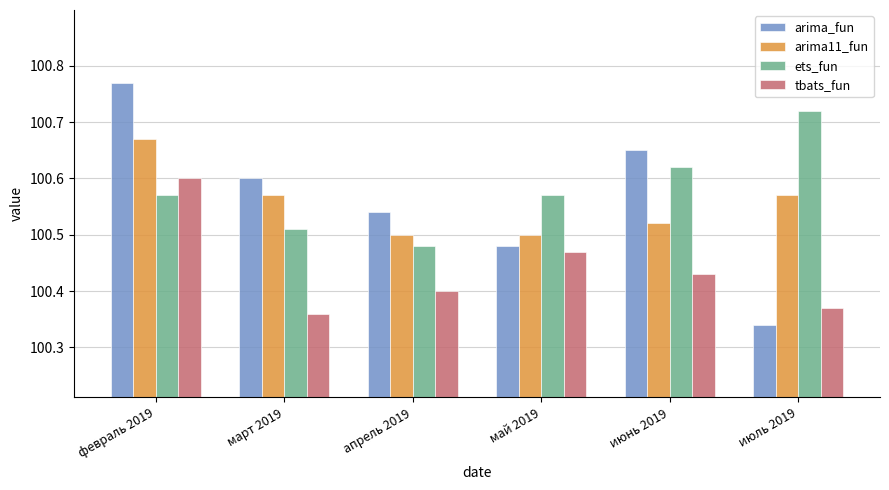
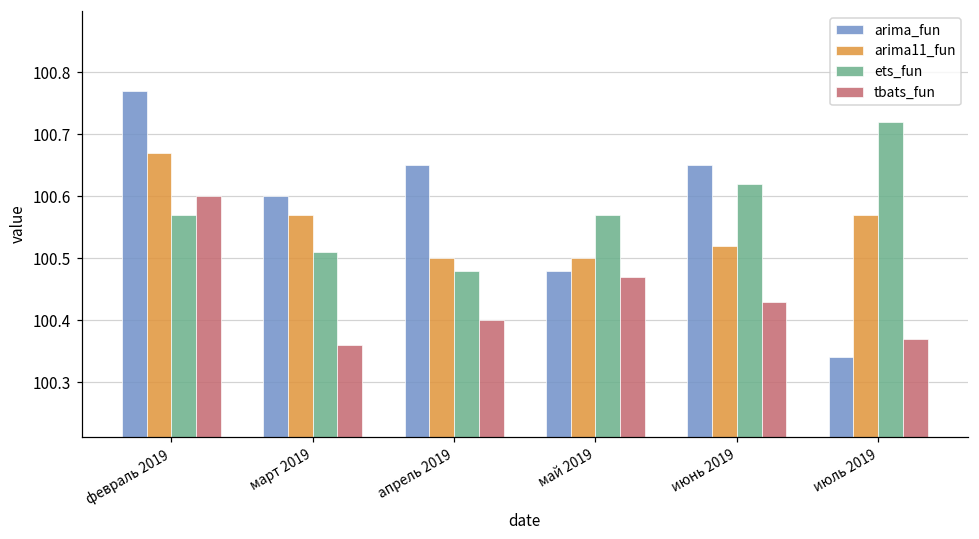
arima_fun, апрель 2019: 100.54 -> 100.65
